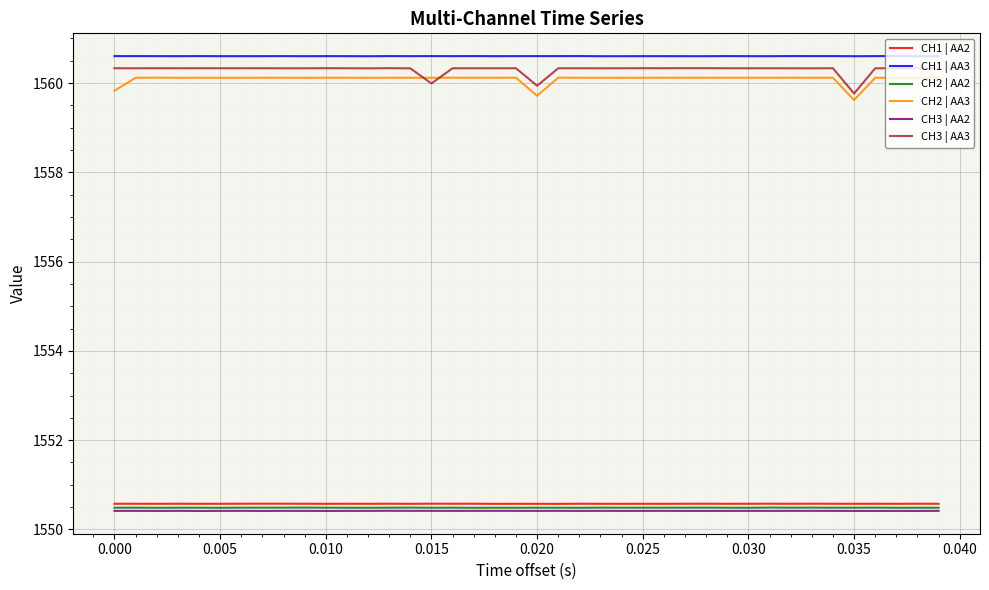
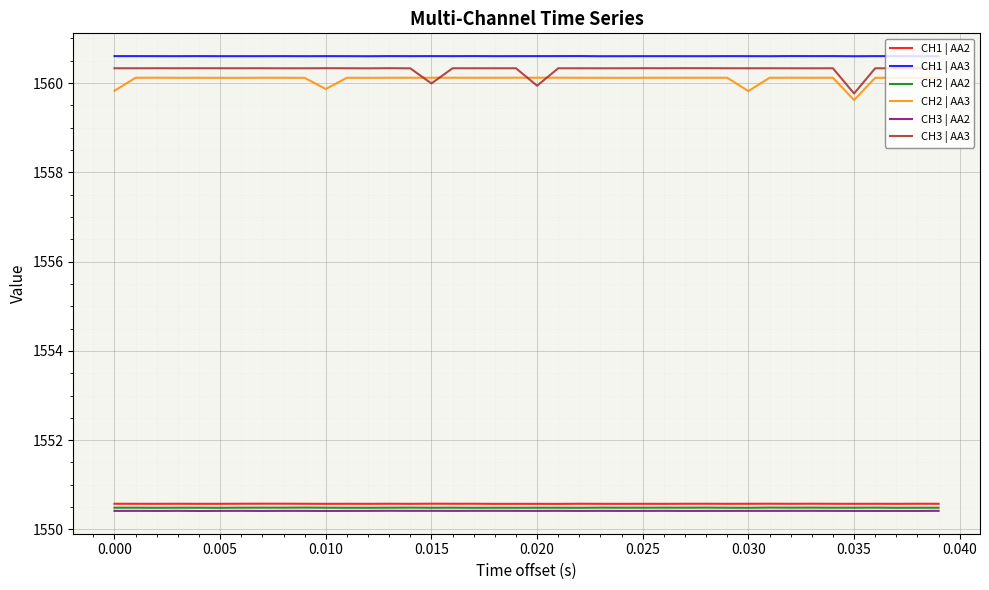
CH2 | AA3, 0.010: 1560.1 -> 1559.9
CH2 | AA3, 0.020: 1559.7 -> 1560.1
CH2 | AA3, 0.030: 1560.1 -> 1559.8
